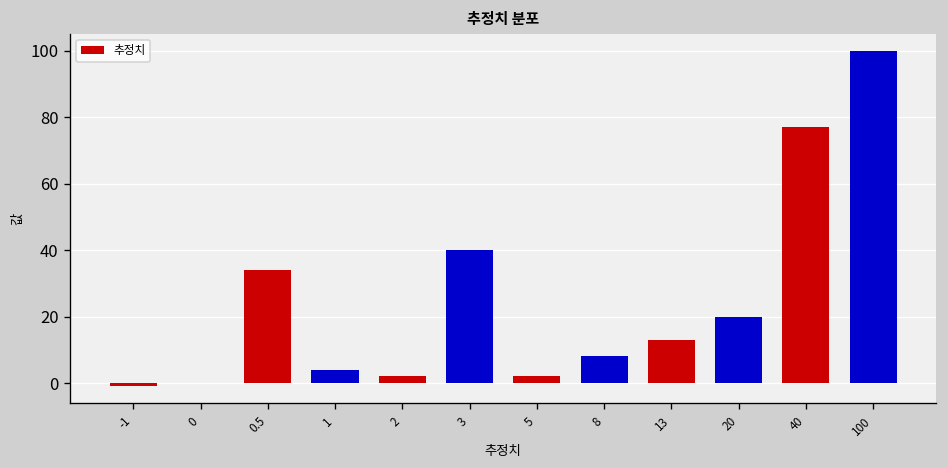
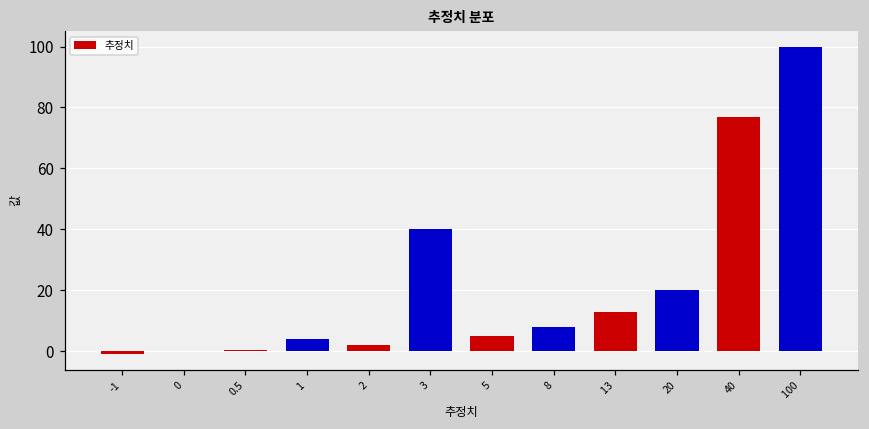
0.5: 34 -> 1
5: 2 -> 5
